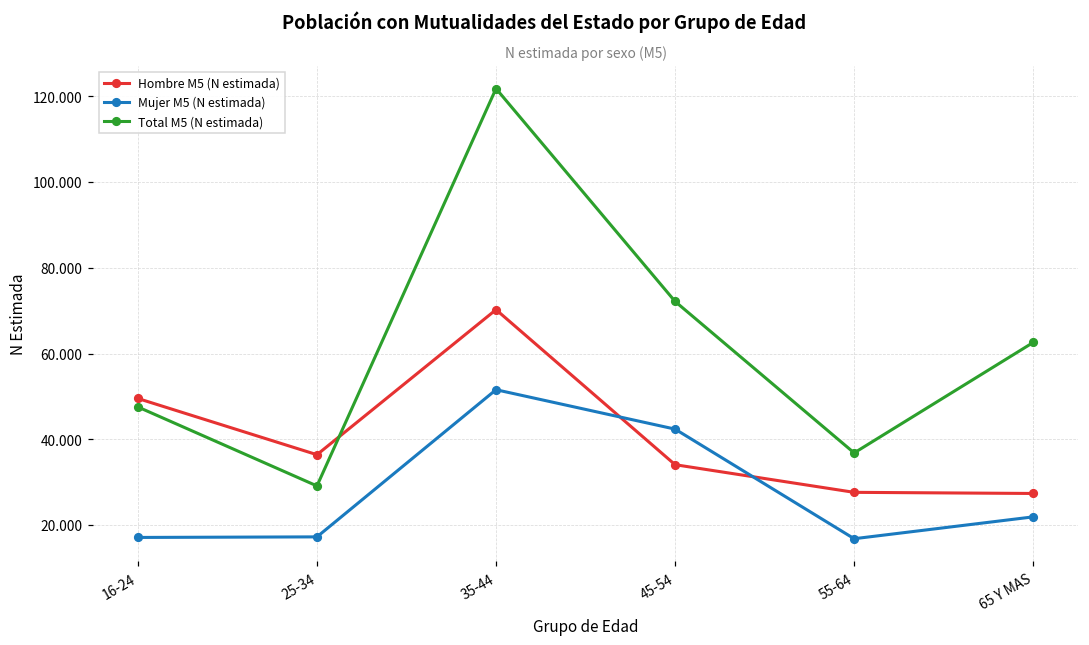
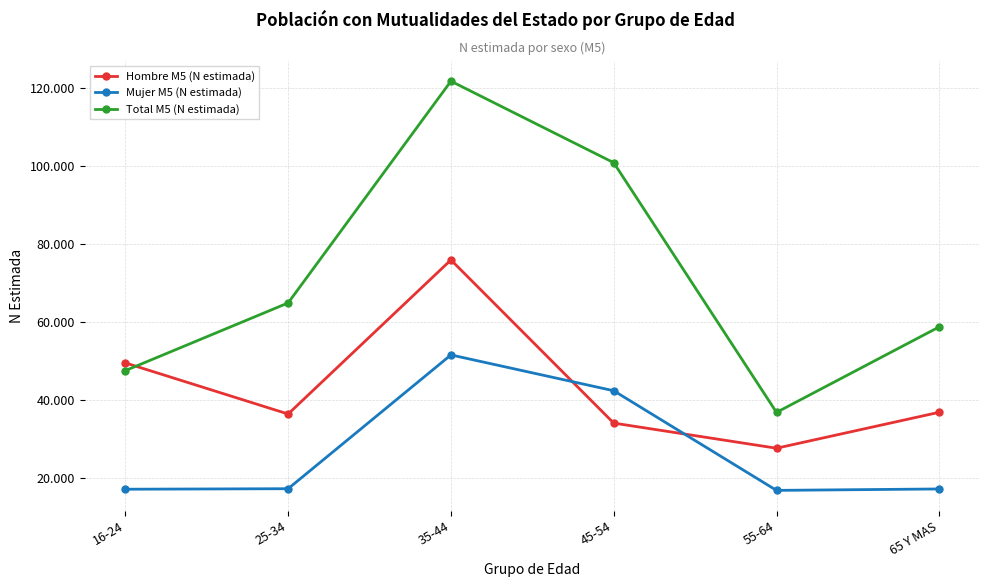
Total M5 (N estimada), 25-34: 29 -> 65
Hombre M5 (N estimada), 35-44: 70 -> 76
Total M5 (N estimada), 45-54: 72 -> 101
Hombre M5 (N estimada), 65 Y MAS: 27 -> 37
Mujer M5 (N estimada), 65 Y MAS: 22 -> 17
Total M5 (N estimada), 65 Y MAS: 63 -> 59
